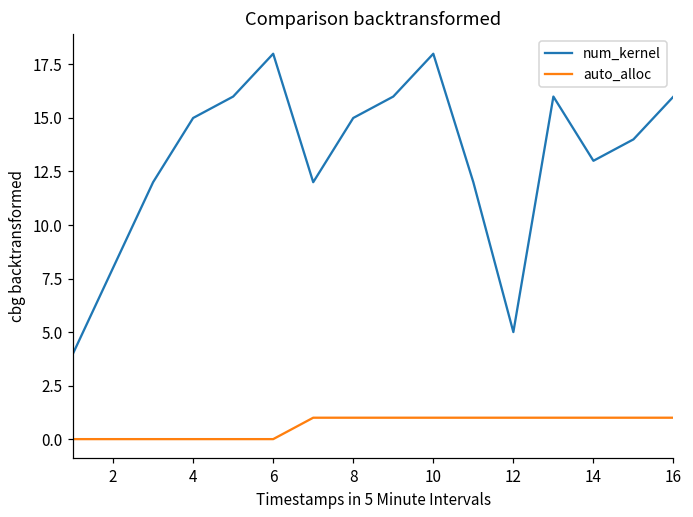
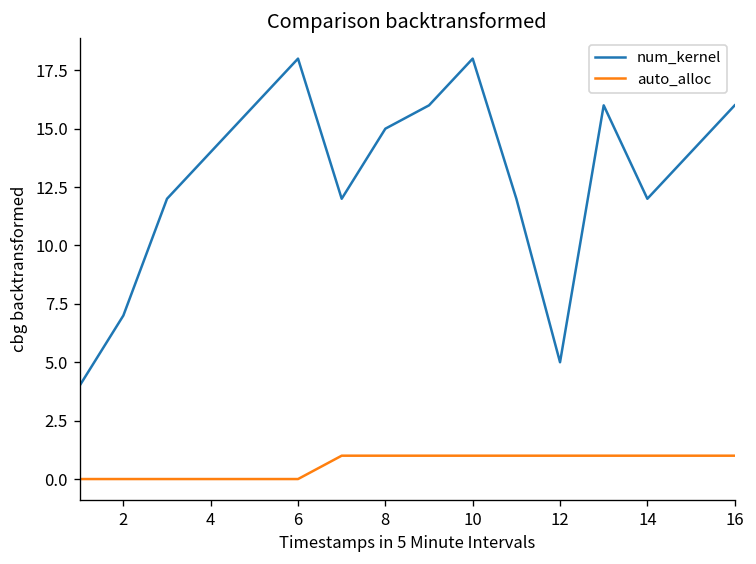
num_kernel, 2: 8 -> 7
num_kernel, 4: 15 -> 14
num_kernel, 14: 13 -> 12
